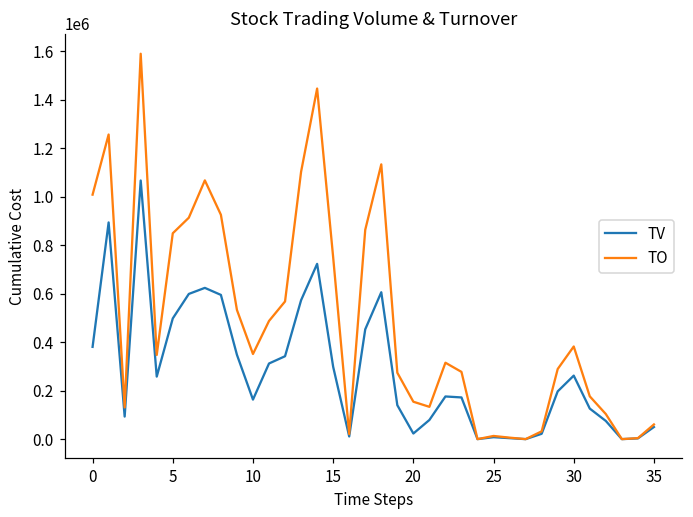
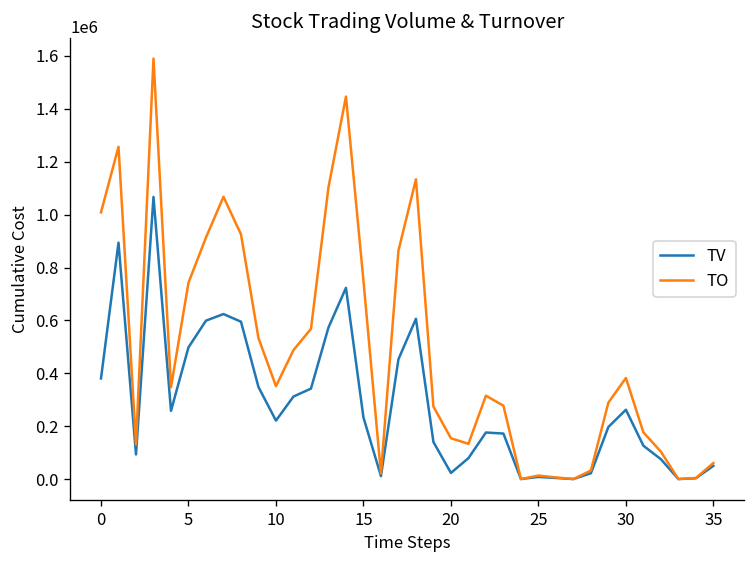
TO, 5: 850000 -> 740000
TV, 10: 160000 -> 220000
TV, 15: 300000 -> 230000
